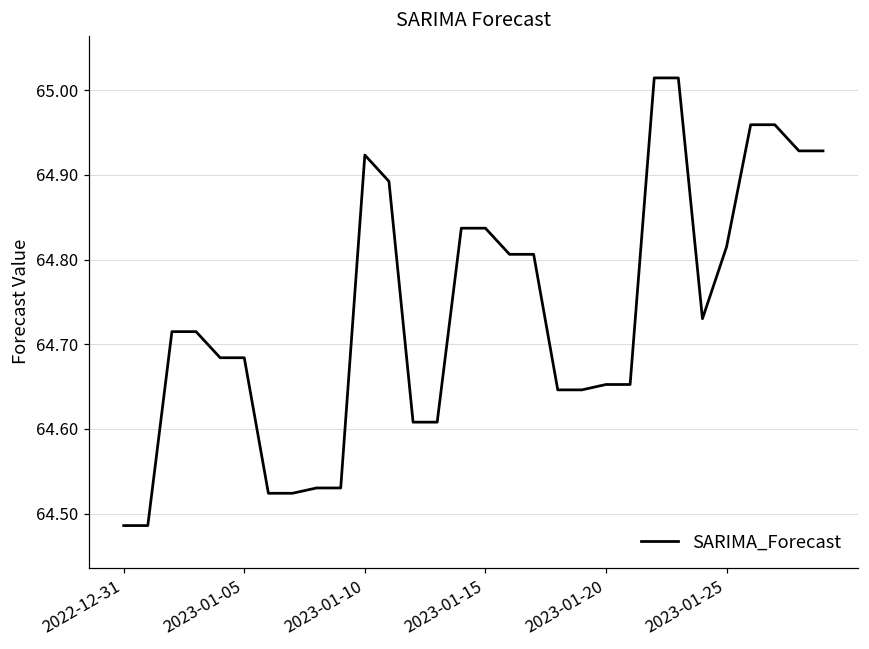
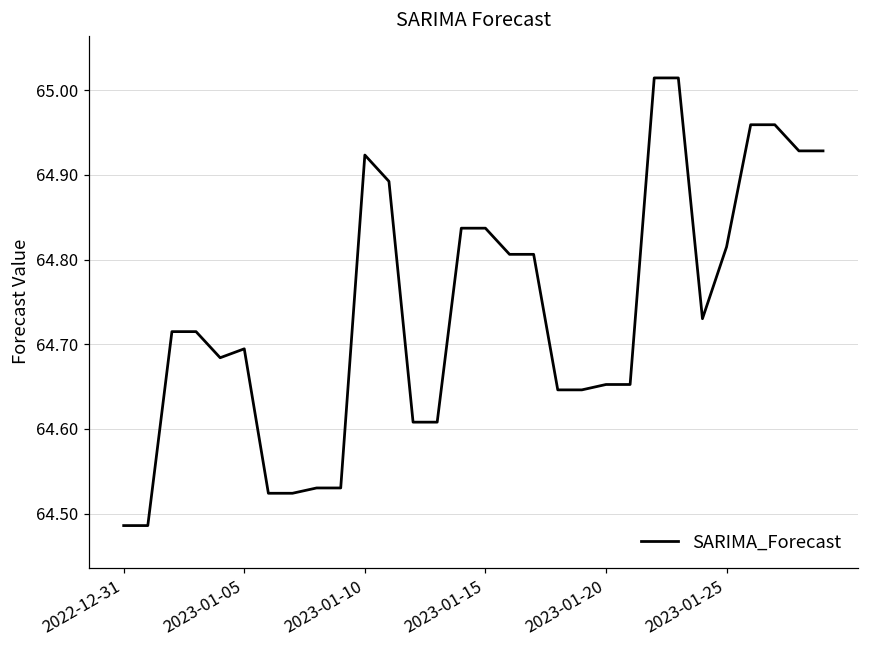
2023-01-05: 64.68 -> 64.69
